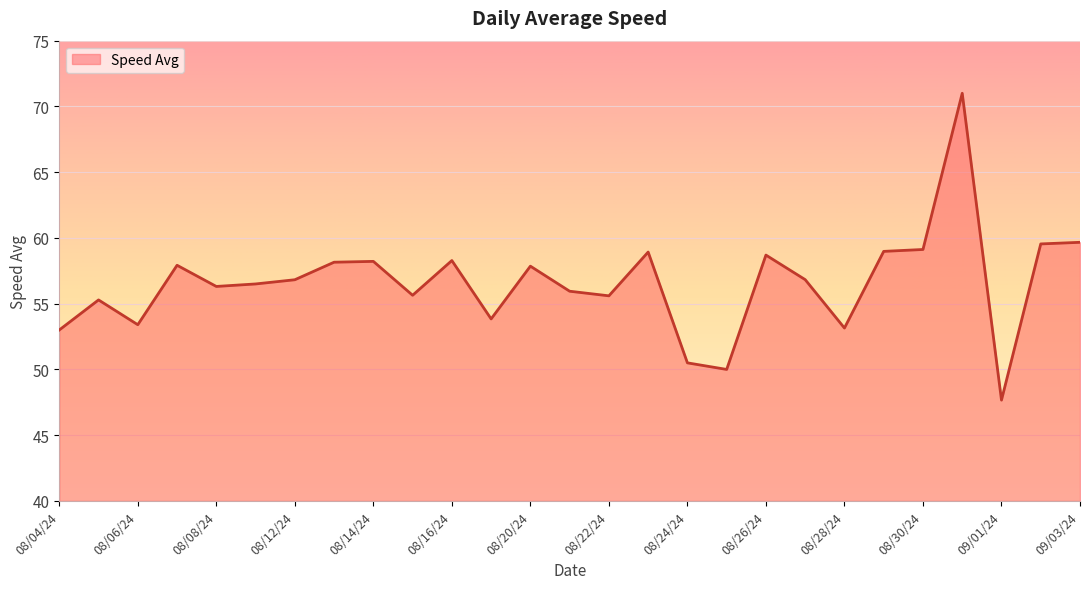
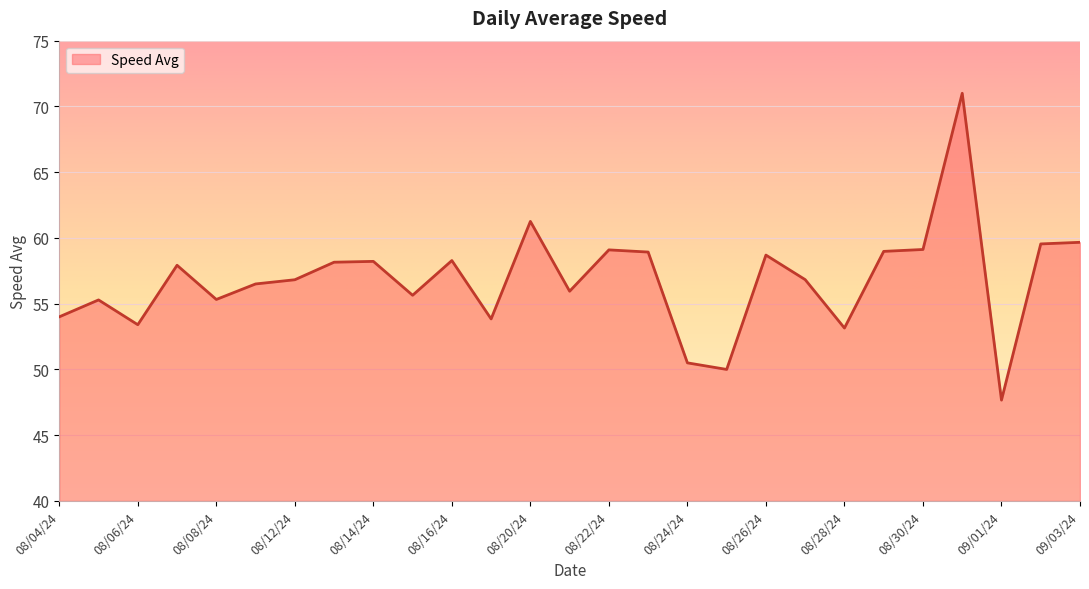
08/04/24: 53 -> 54
08/08/24: 56.3 -> 55.3
08/20/24: 57.9 -> 61.3
08/22/24: 55.6 -> 59.1
